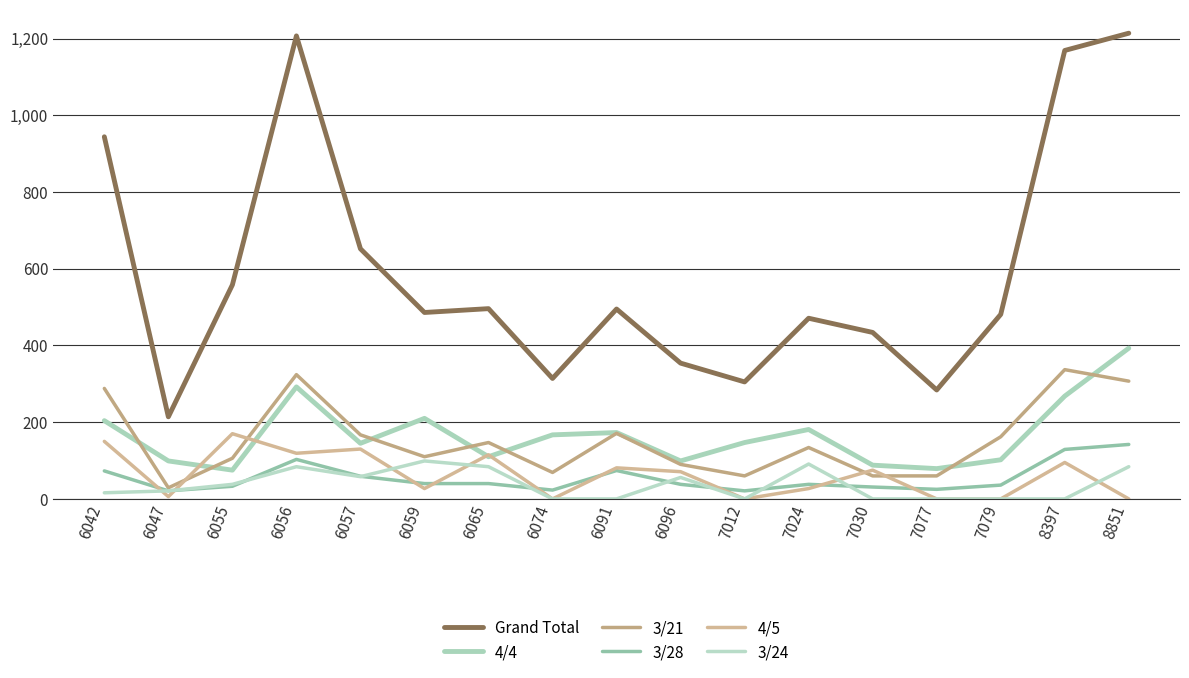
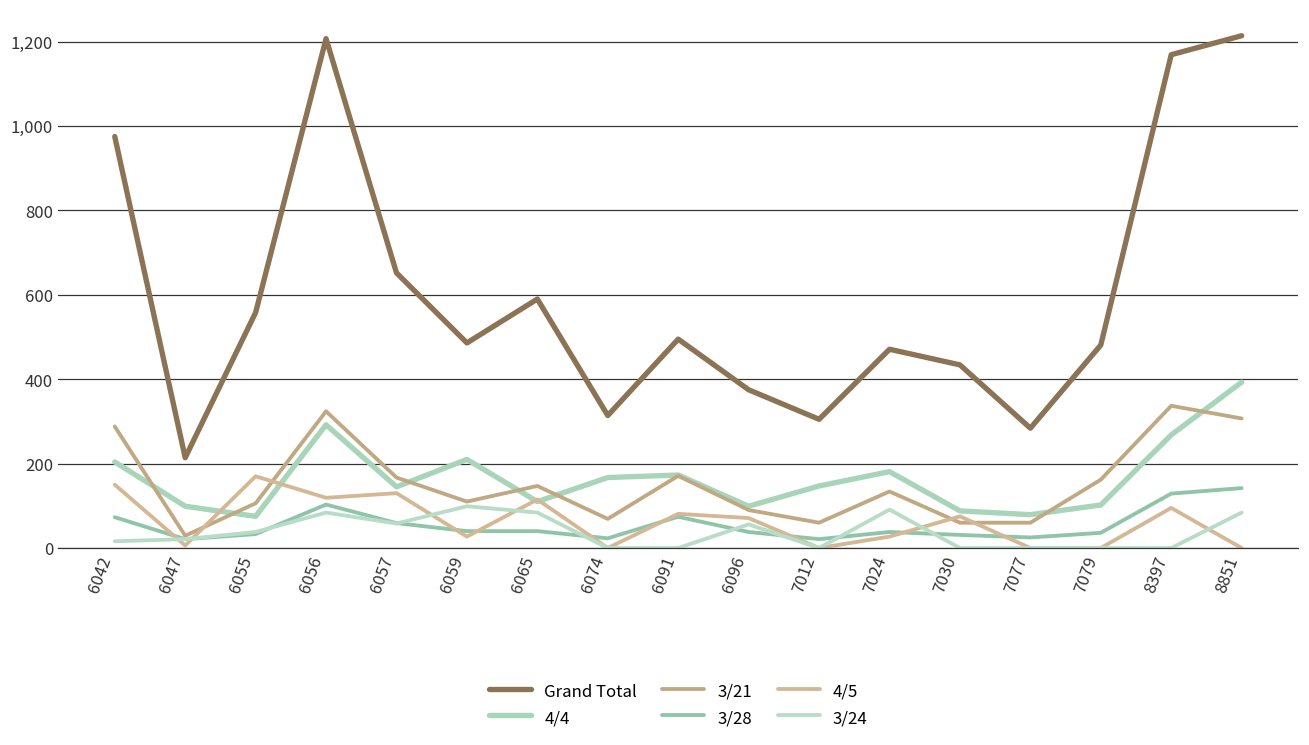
Grand Total, 6042: 940 -> 980
Grand Total, 6065: 500 -> 590
Grand Total, 6096: 350 -> 380
